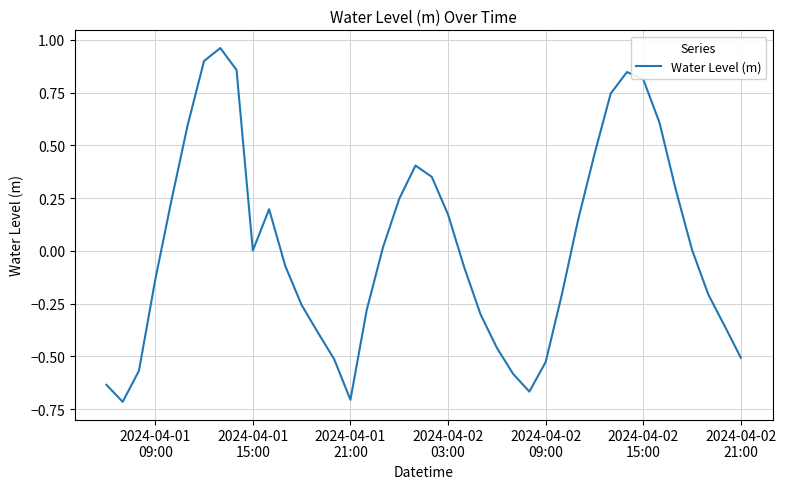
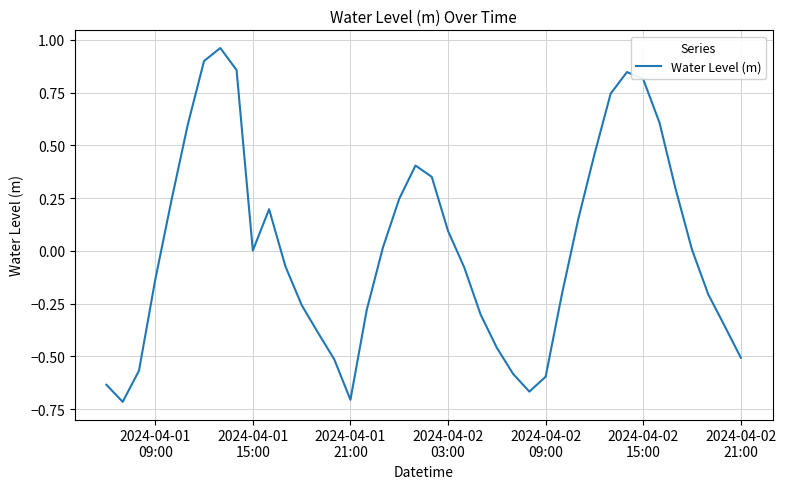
2024-04-02 03:00: 0.17 -> 0.09
2024-04-02 09:00: -0.53 -> -0.60
